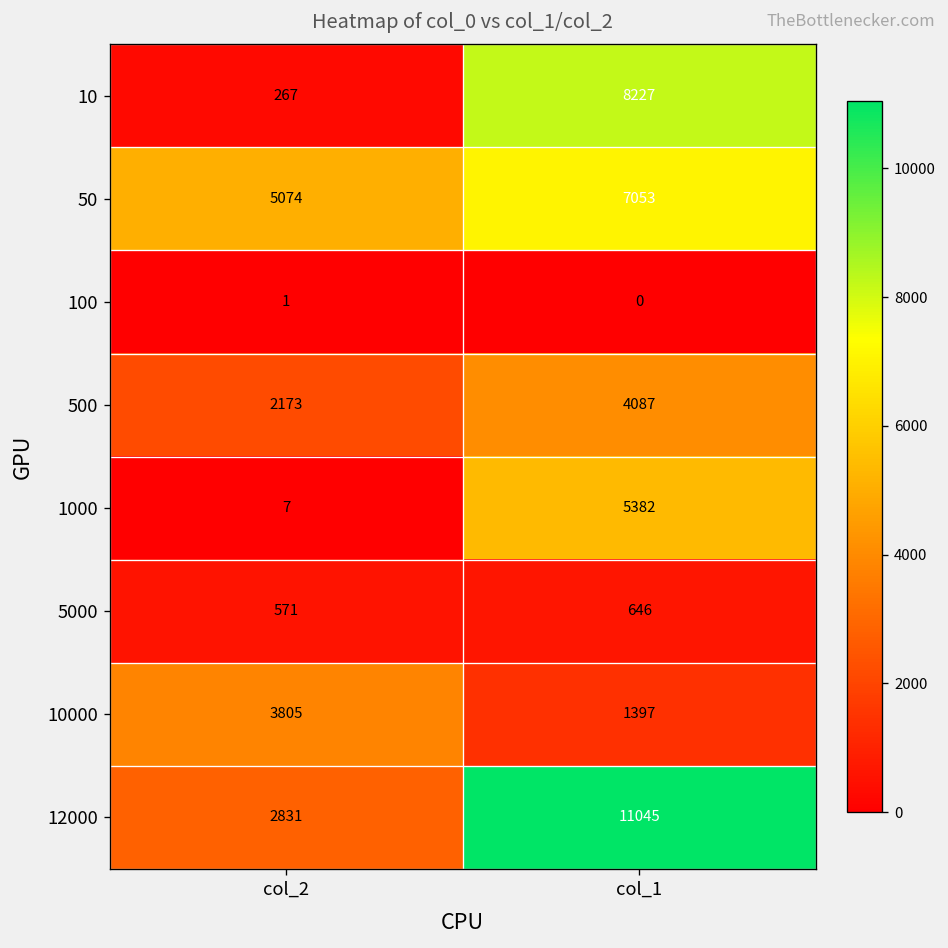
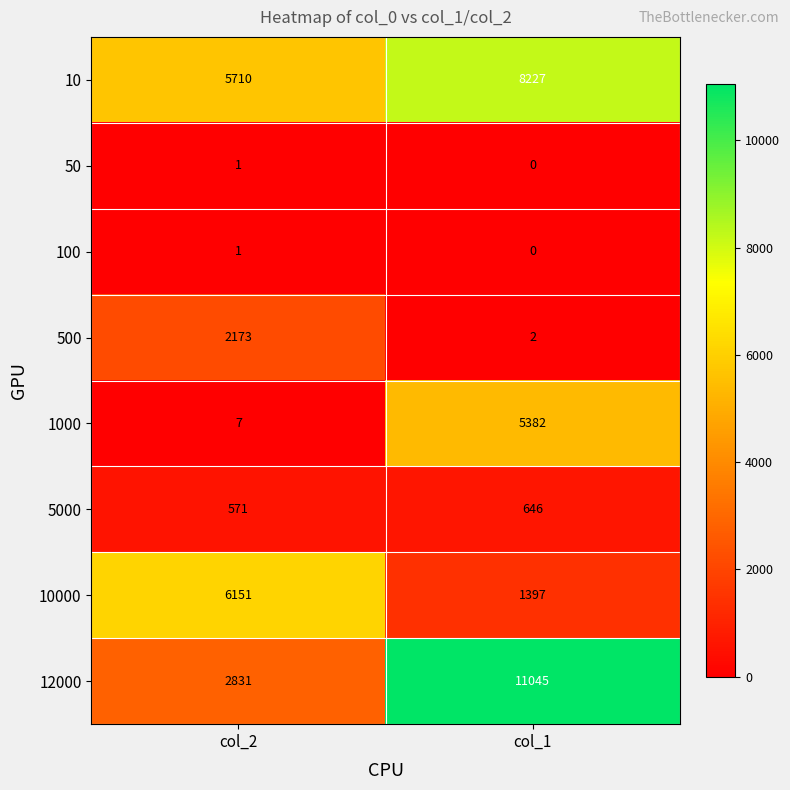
10, col_2: 267 -> 5710
50, col_2: 5074 -> 1
50, col_1: 7053 -> 0
500, col_1: 4087 -> 2
10000, col_2: 3805 -> 6151
